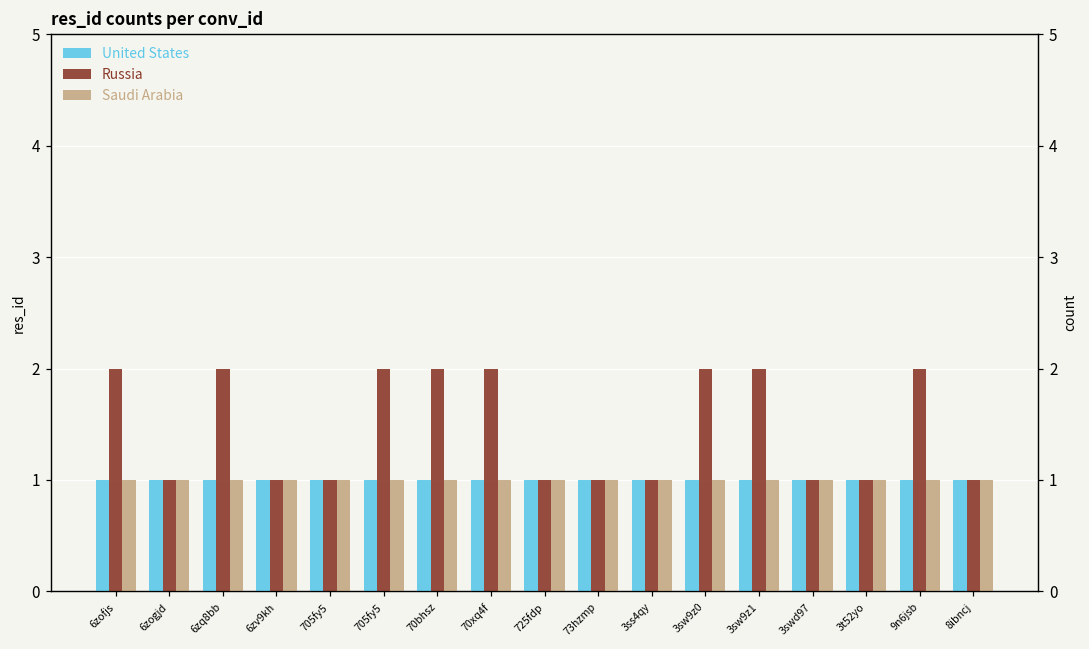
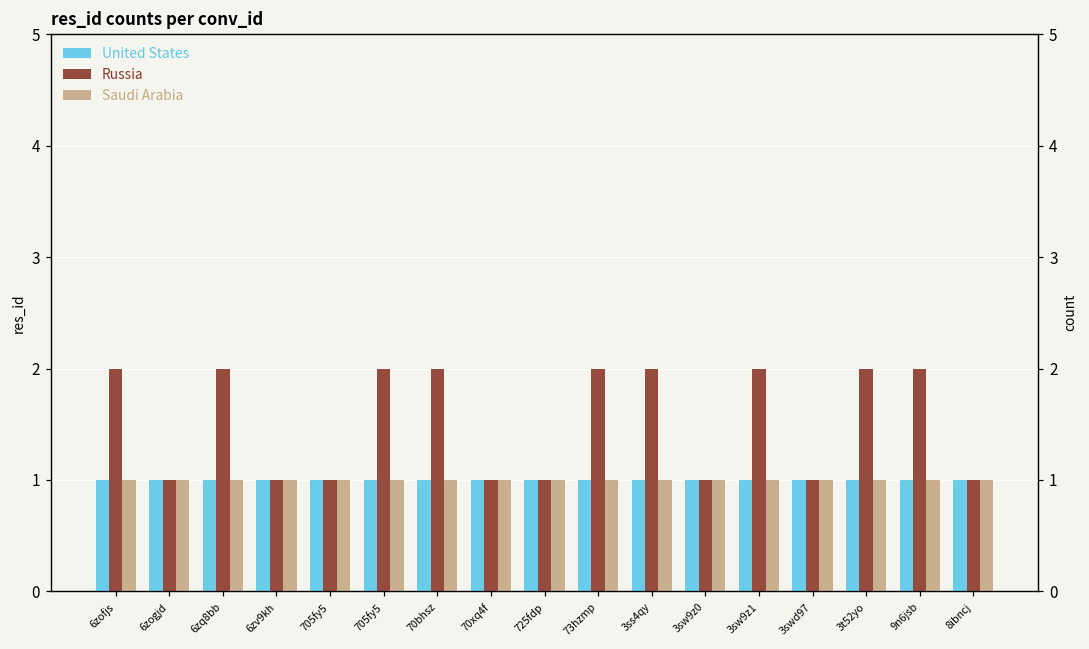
Russia, 70xq4f: 2 -> 1
Russia, 73hzmp: 1 -> 2
Russia, 3ss4qy: 1 -> 2
Russia, 3sw9z0: 2 -> 1
Russia, 3t52yo: 1 -> 2
